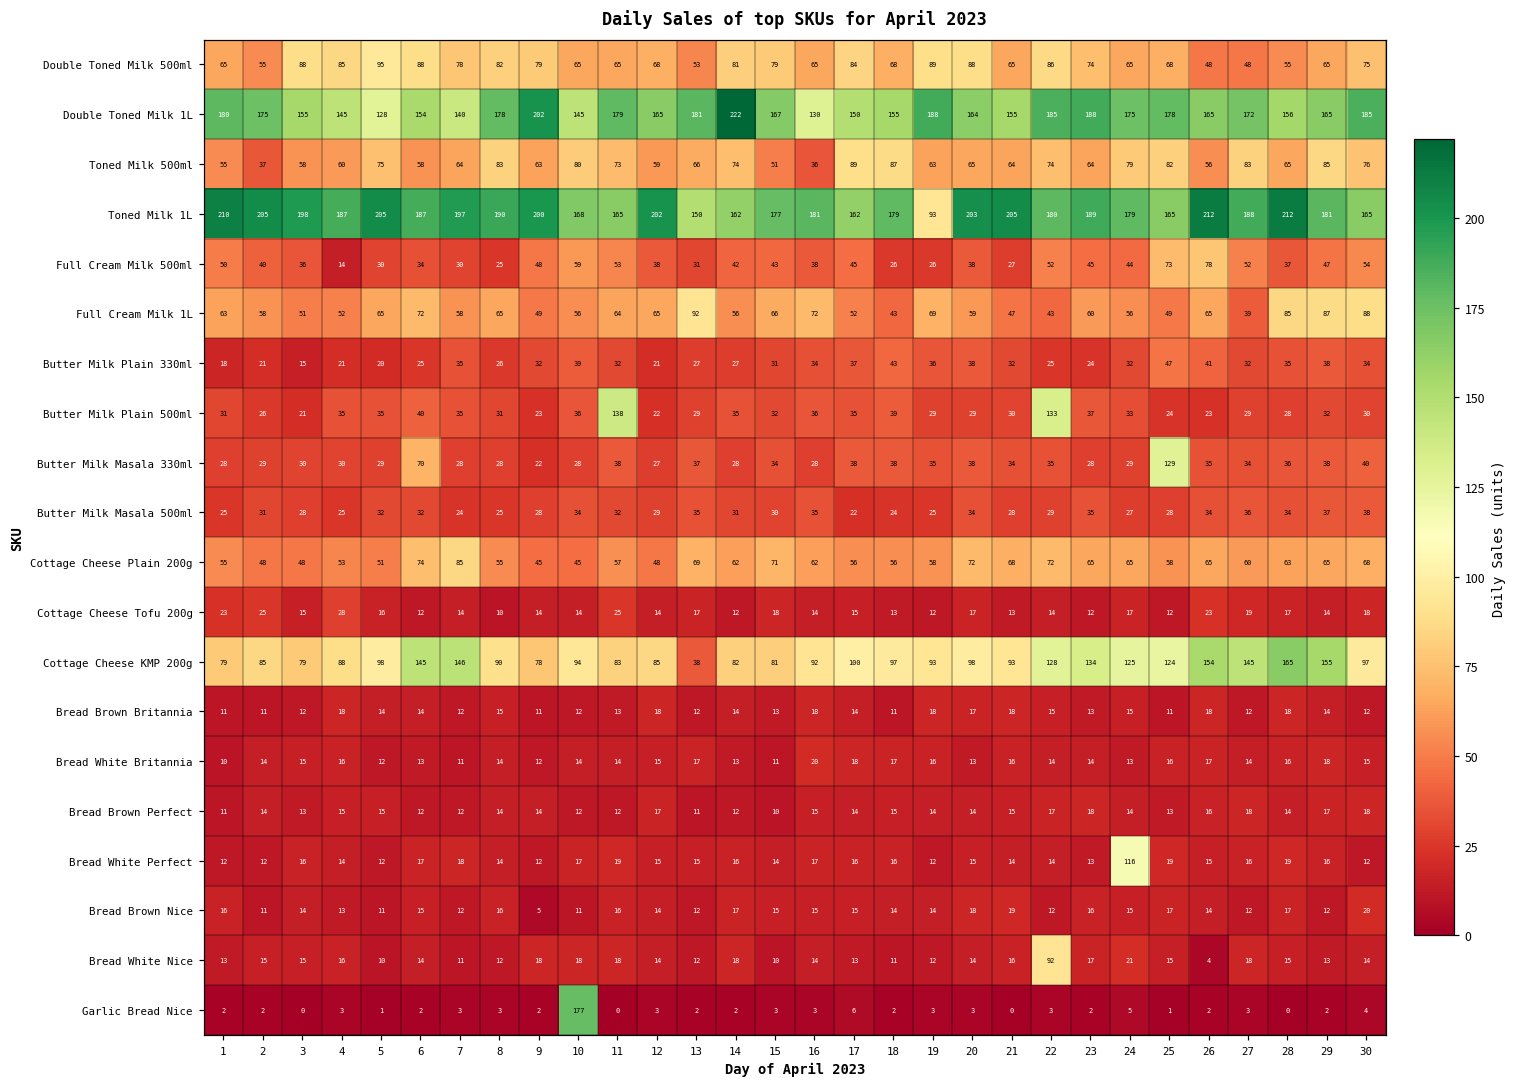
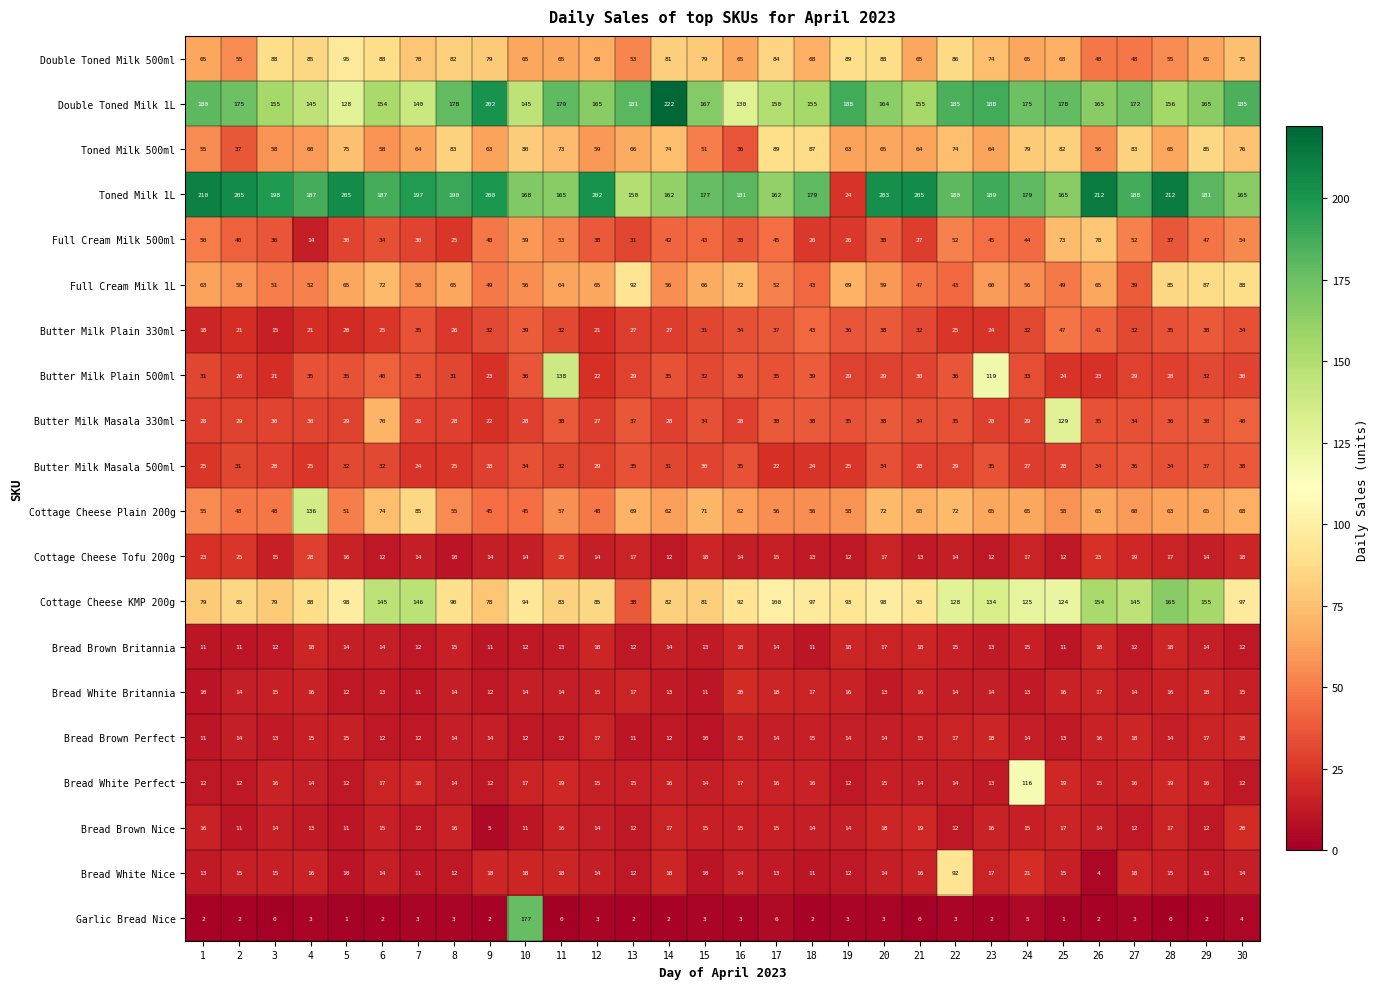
Toned Milk 1L, 19: 93 -> 24
Butter Milk Plain 500ml, 22: 133 -> 36
Butter Milk Plain 500ml, 23: 37 -> 119
Cottage Cheese Plain 200g, 4: 53 -> 136
